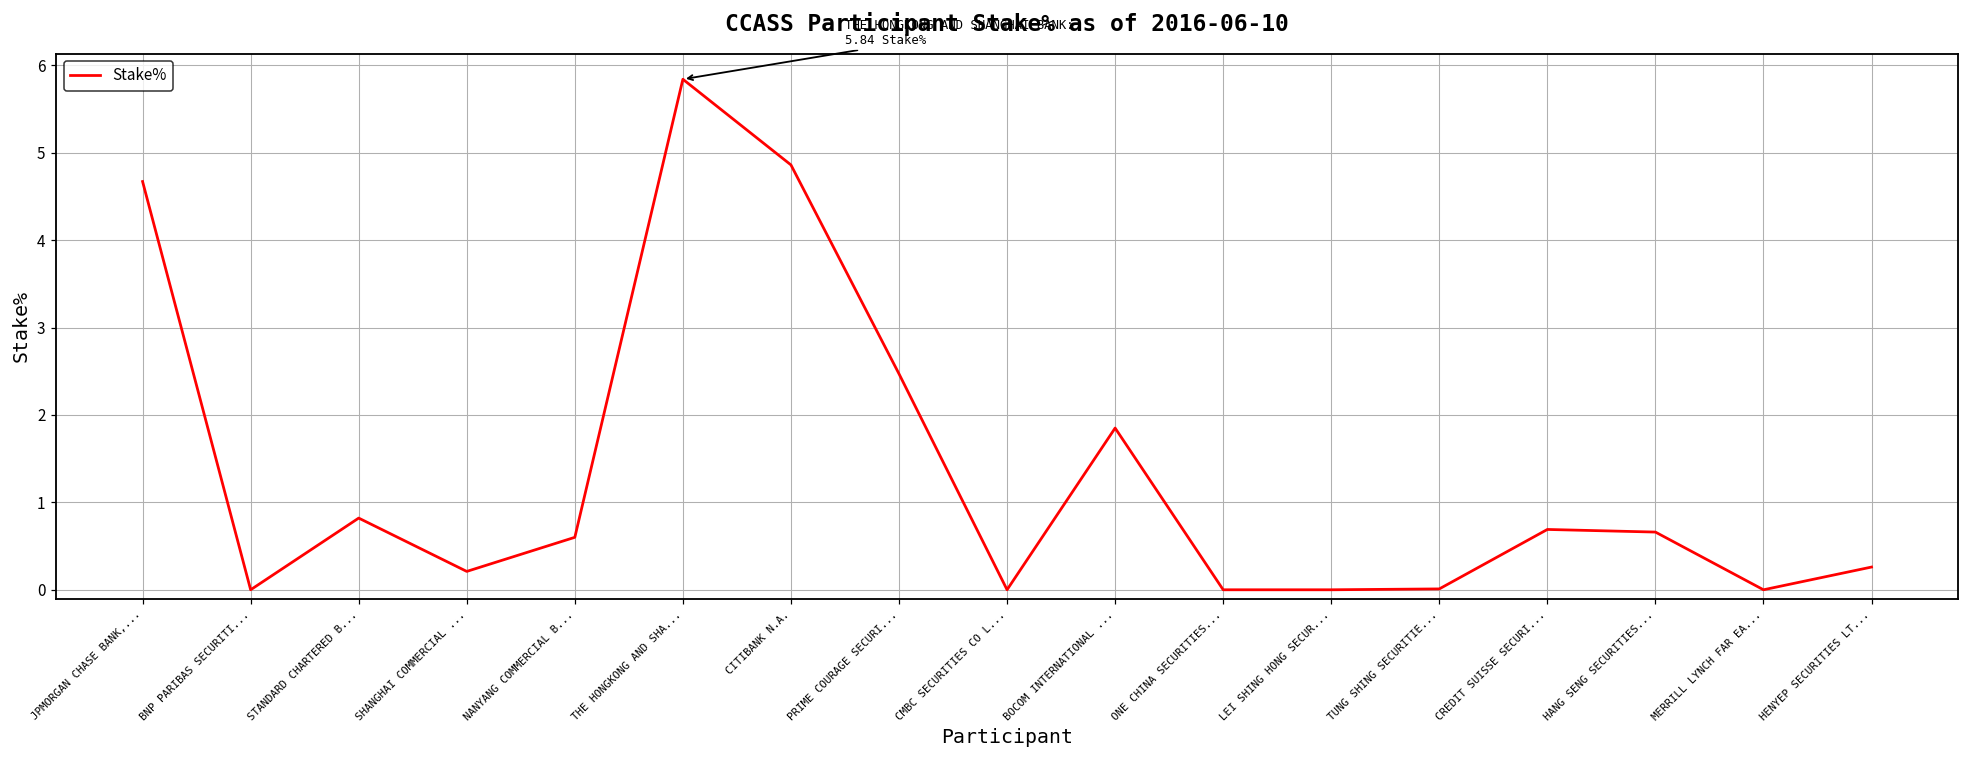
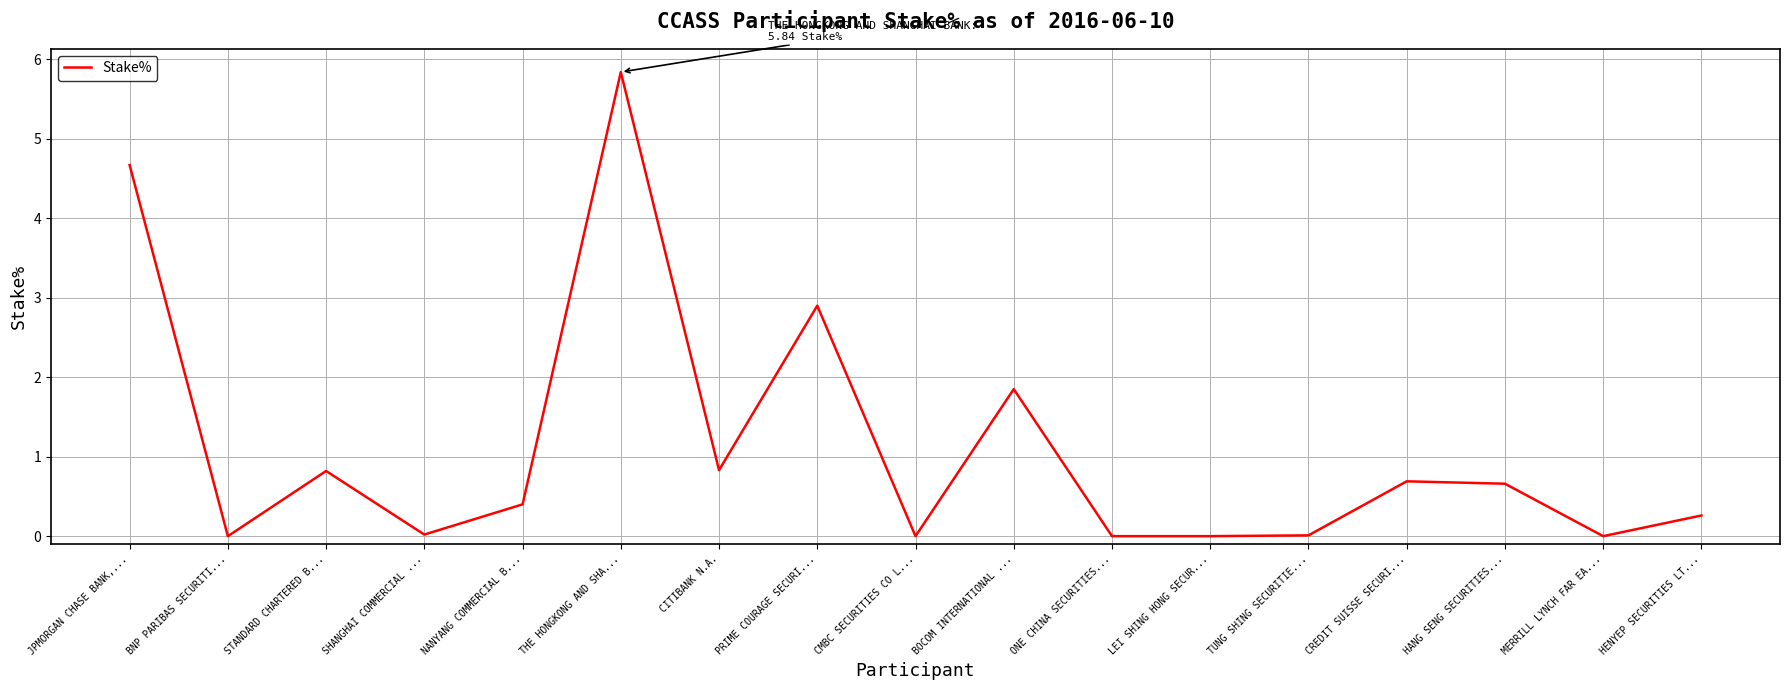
SHANGHAI COMMERCIAL ...: 0.2 -> 0.0
NANYANG COMMERCIAL B...: 0.6 -> 0.4
CITIBANK N.A.: 4.9 -> 0.8
PRIME COURAGE SECURI...: 2.5 -> 2.9
